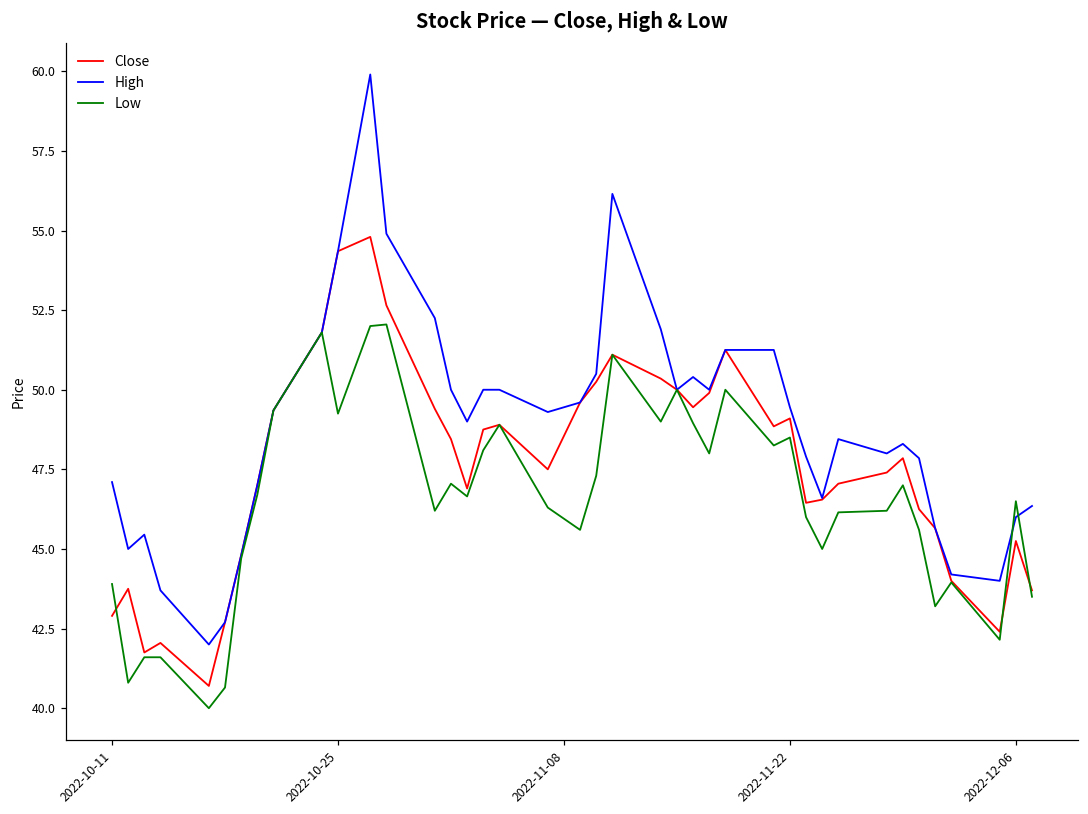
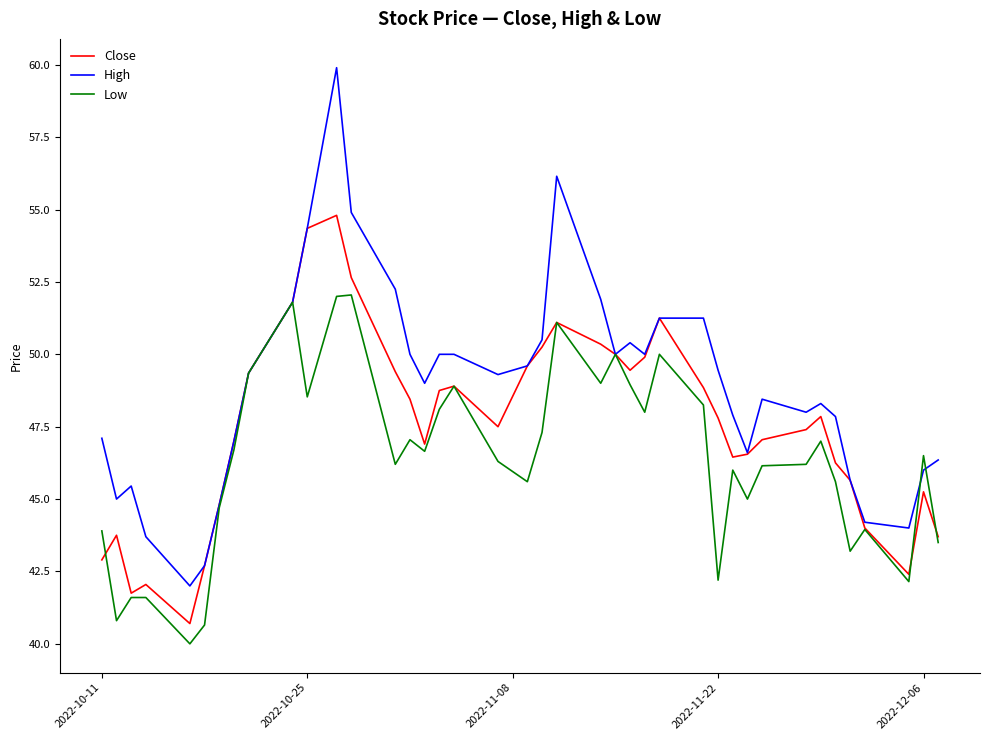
Low, 2022-10-25: 49.3 -> 48.5
Close, 2022-11-22: 49.1 -> 47.8
Low, 2022-11-22: 48.5 -> 42.2
